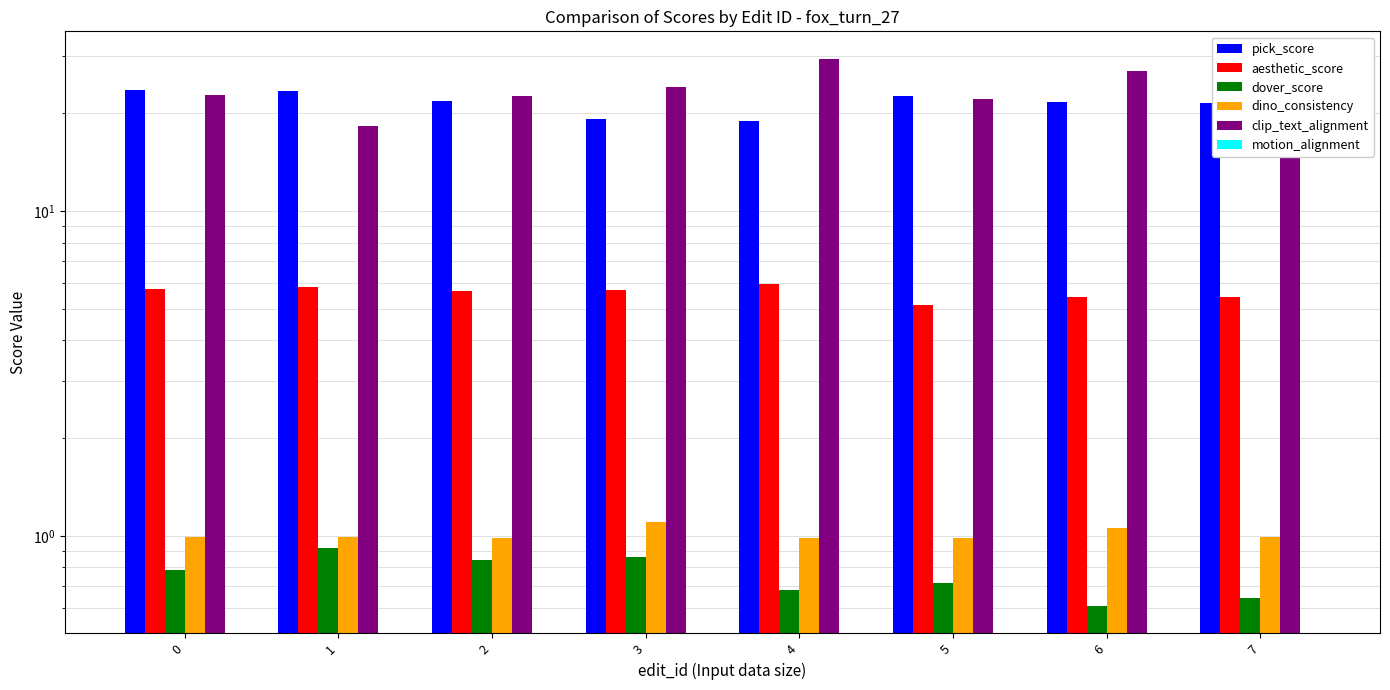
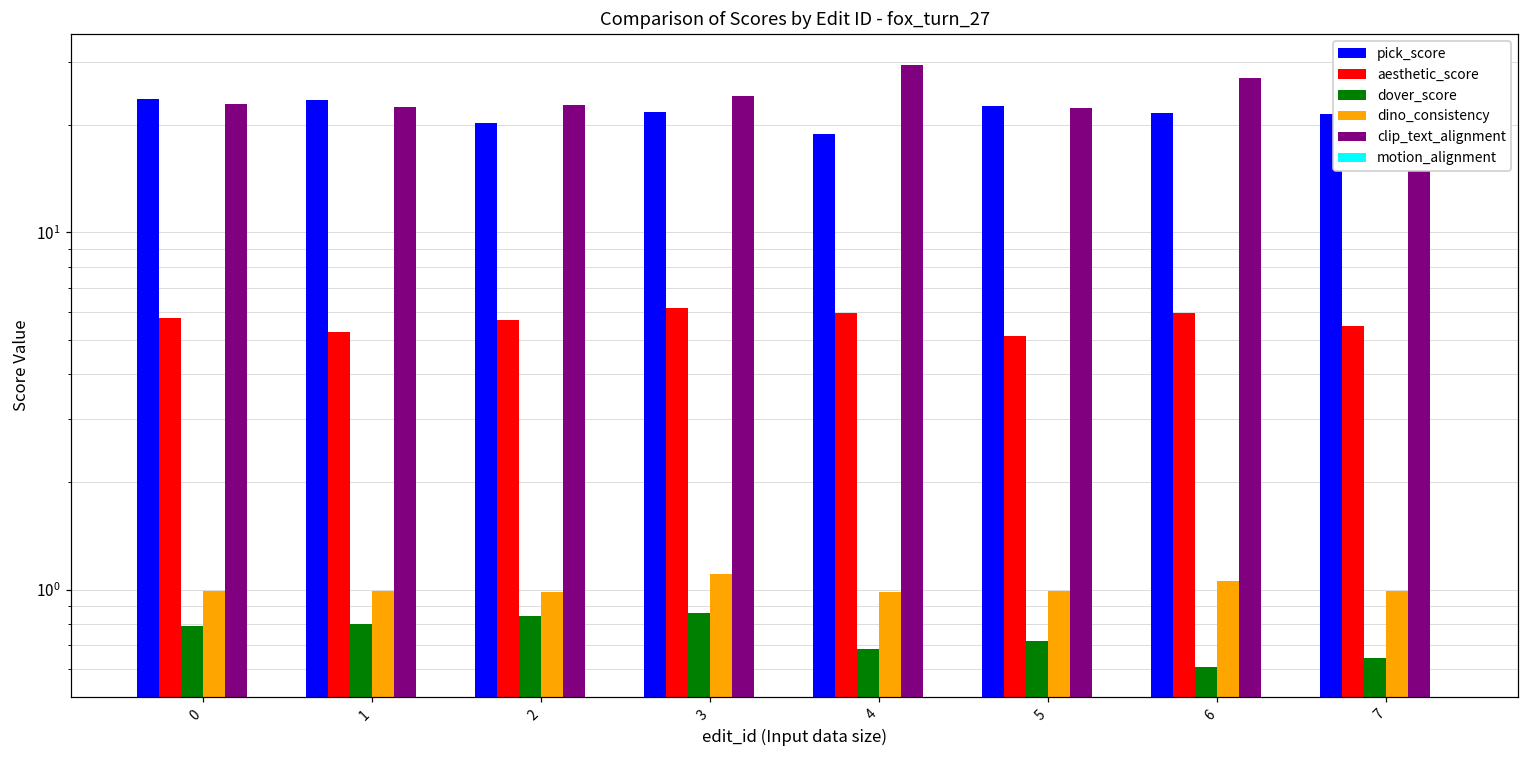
aesthetic_score, 1: 5.8 -> 5.3
dover_score, 1: 0.92 -> 0.80
clip_text_alignment, 1: 18 -> 22
pick_score, 2: 22 -> 20
pick_score, 3: 19 -> 22
aesthetic_score, 3: 5.7 -> 6.2
aesthetic_score, 6: 5.4 -> 5.9
